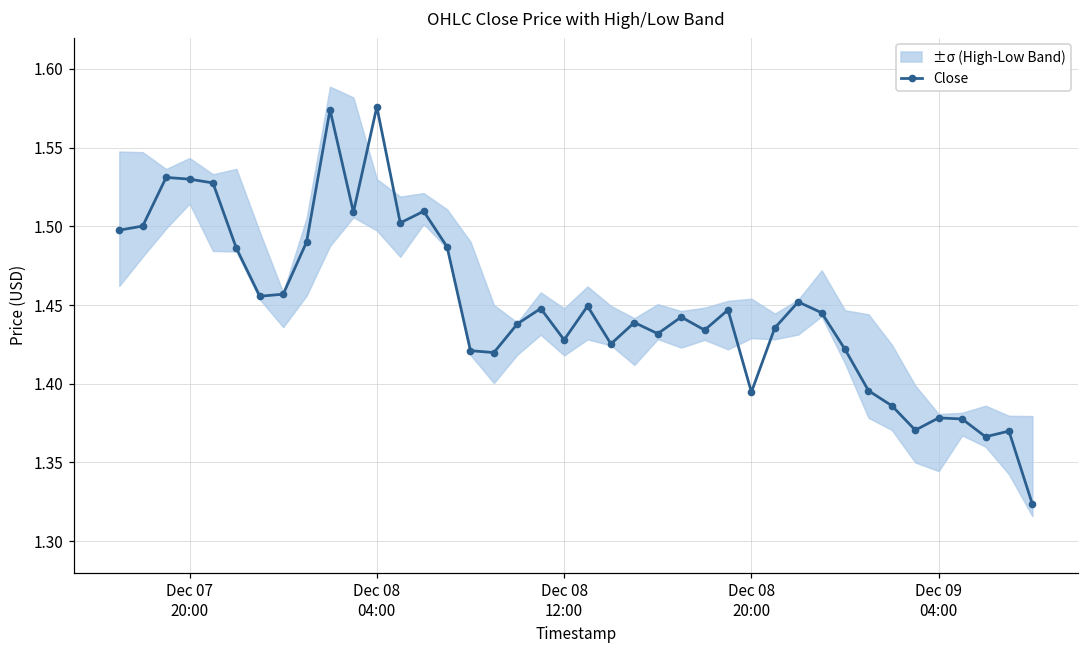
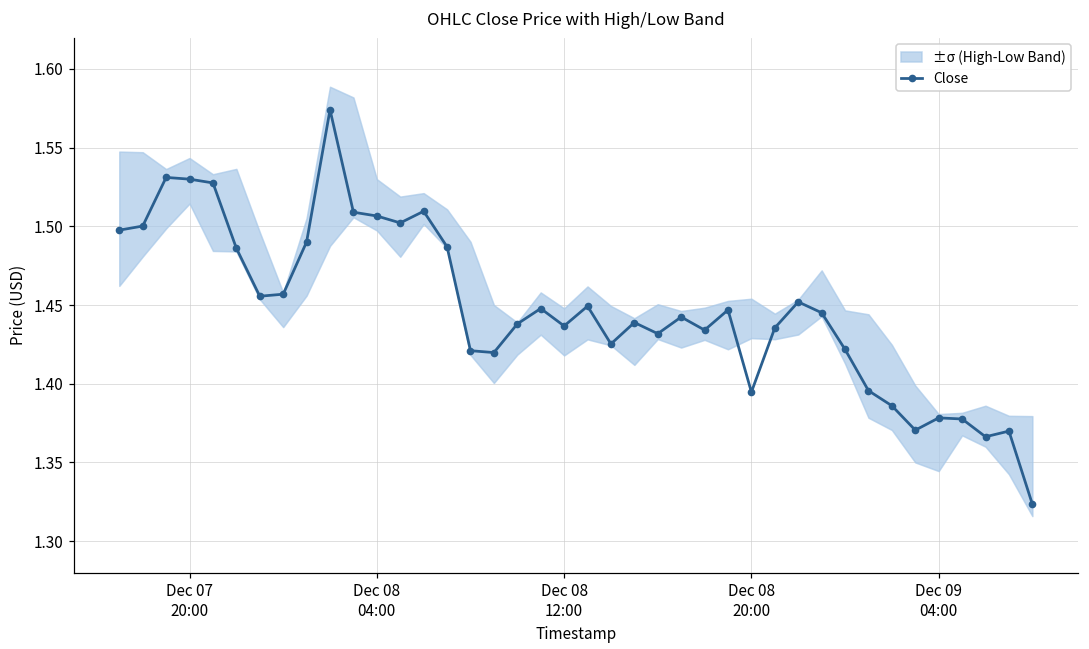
Close, Dec 08 04:00: 1.576 -> 1.507
Close, Dec 08 12:00: 1.428 -> 1.437
